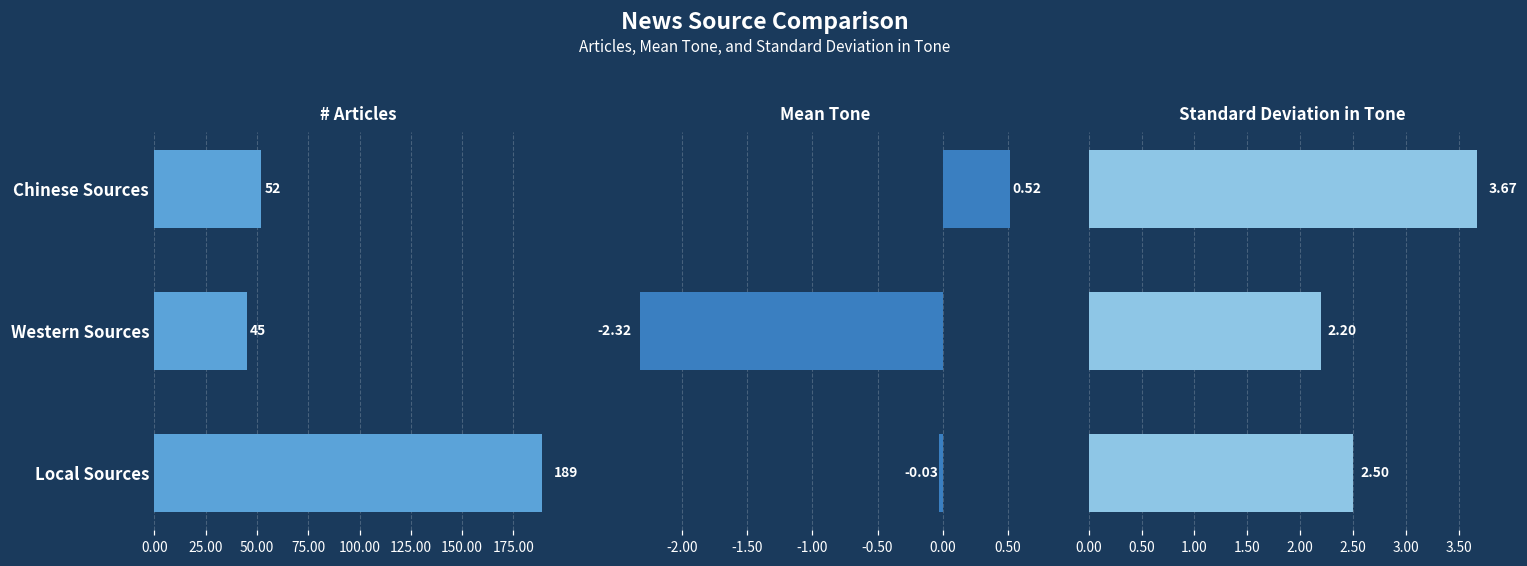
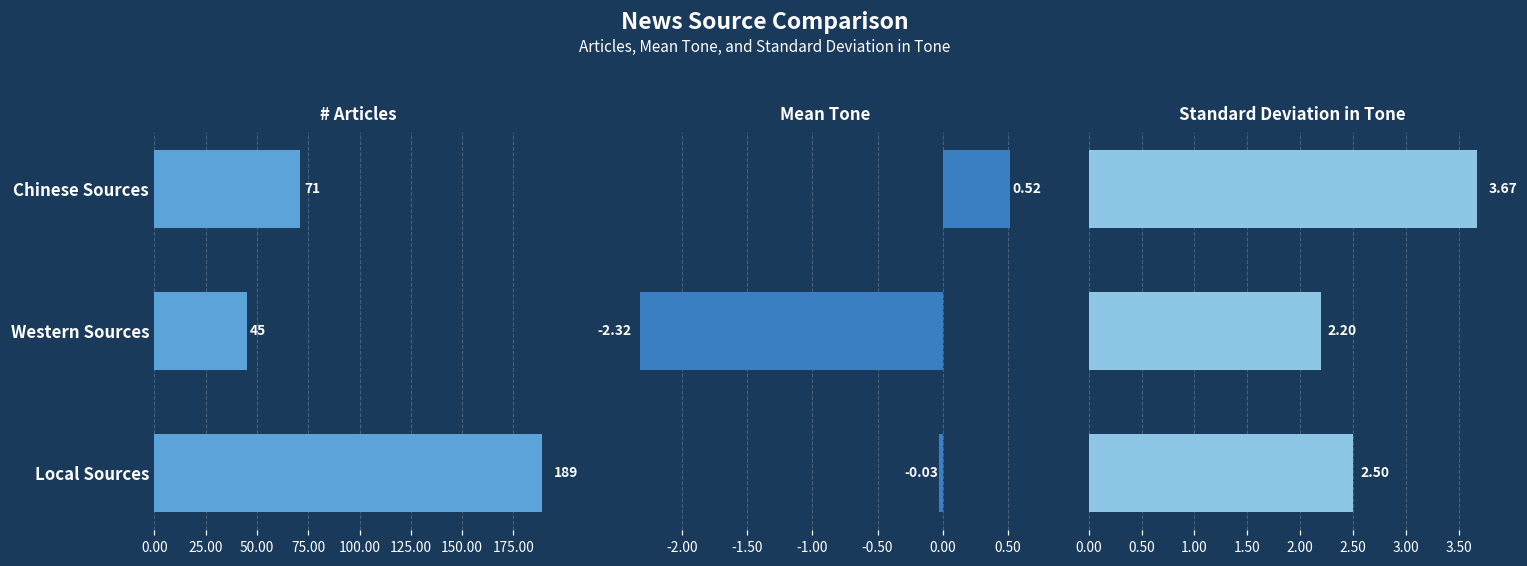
# Articles, Chinese Sources: 52 -> 71
